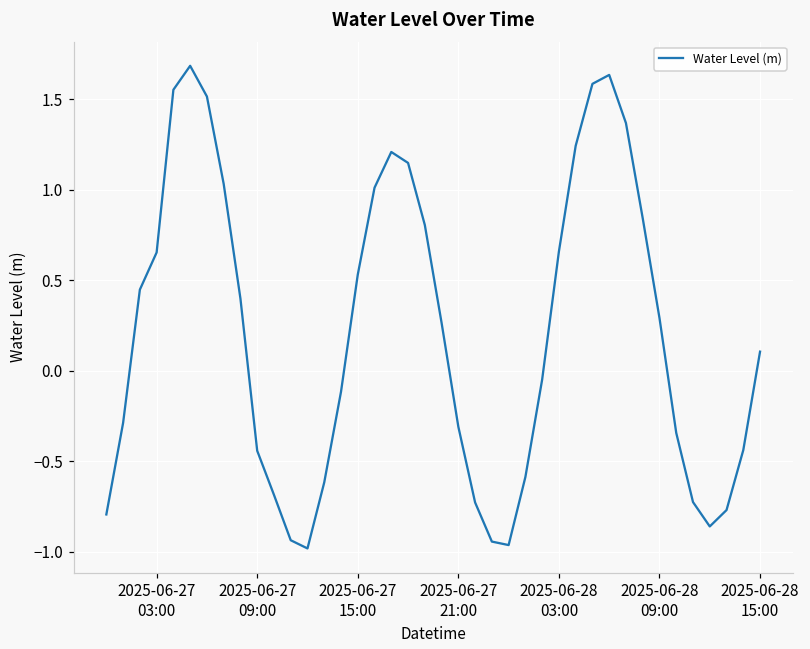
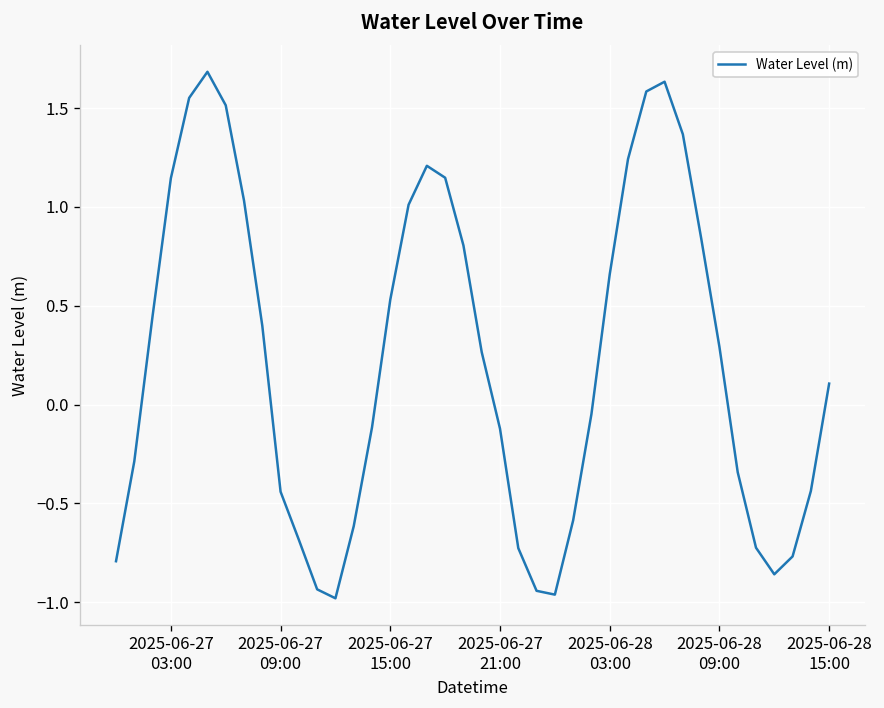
2025-06-27 03:00: 0.65 -> 1.15
2025-06-27 21:00: -0.31 -> -0.12
